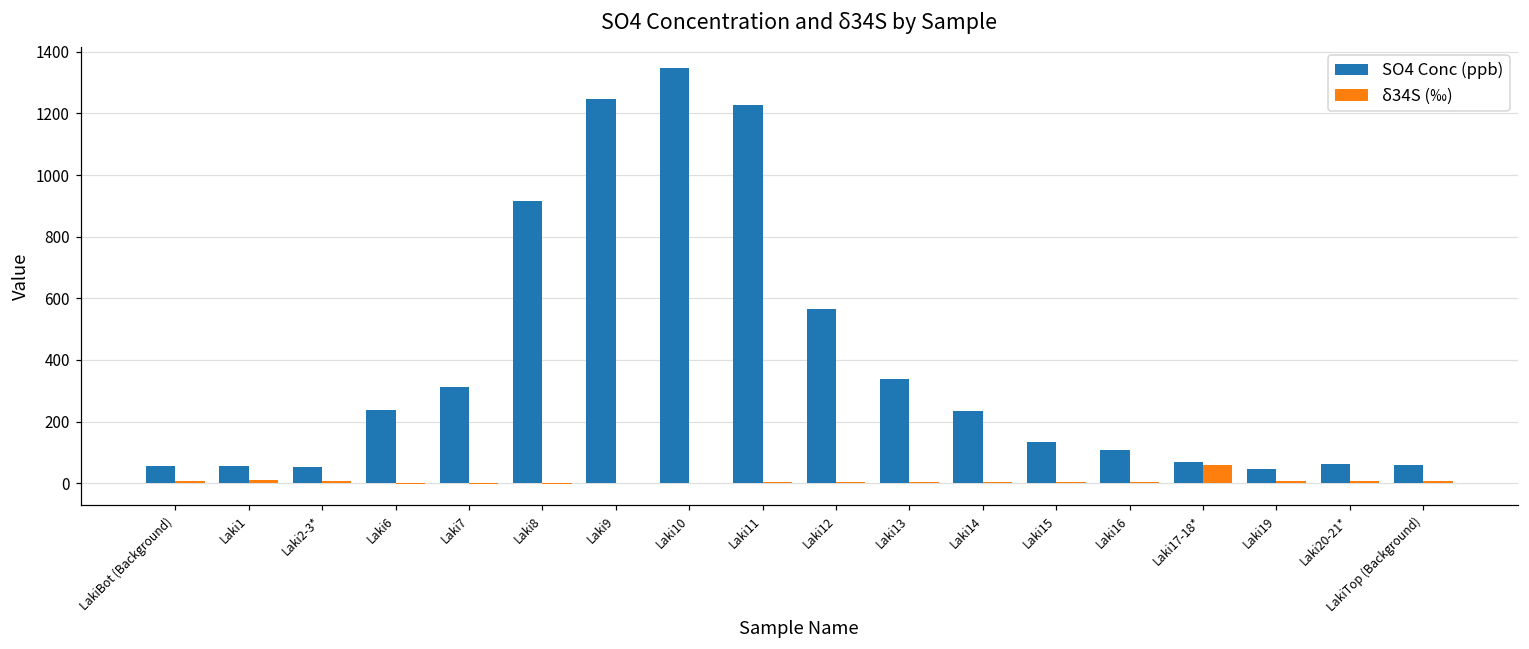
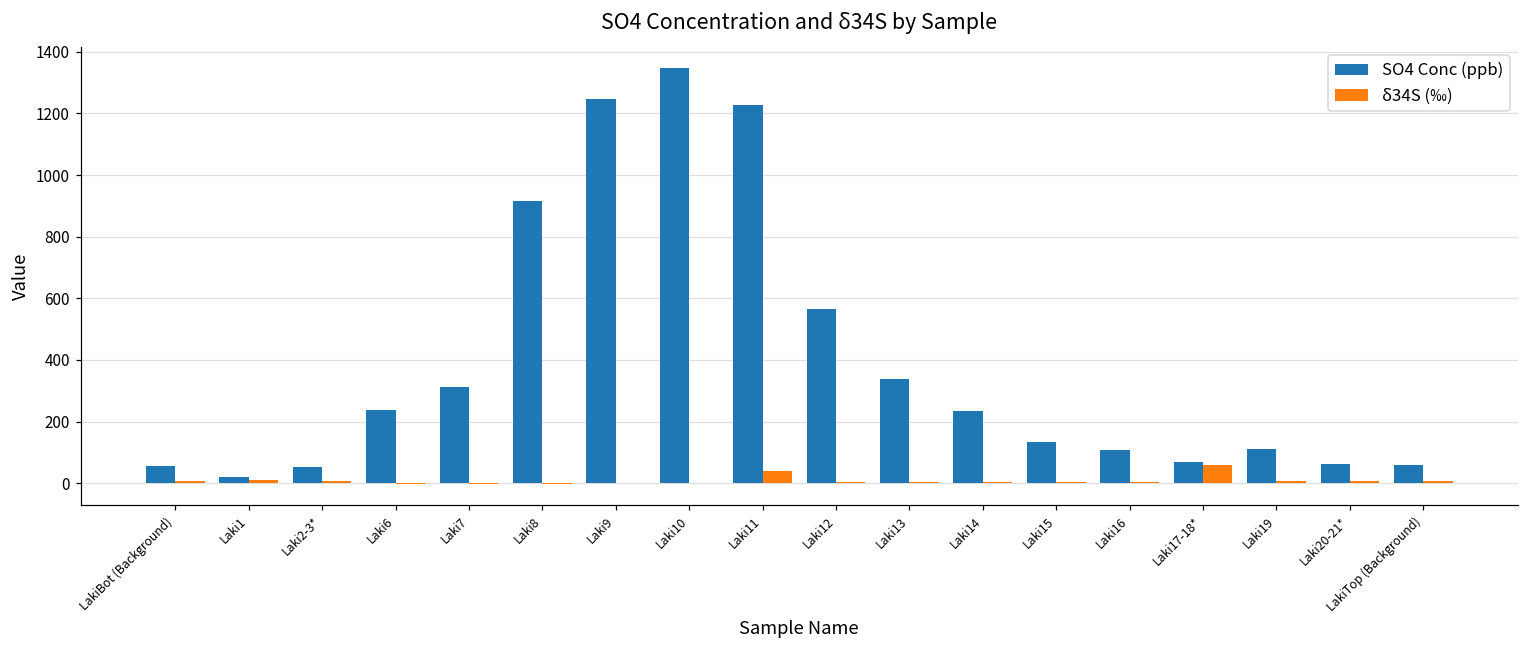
SO4 Conc (ppb), Laki1: 60 -> 20
δ34S (‰), Laki11: 0 -> 40
SO4 Conc (ppb), Laki19: 50 -> 110
